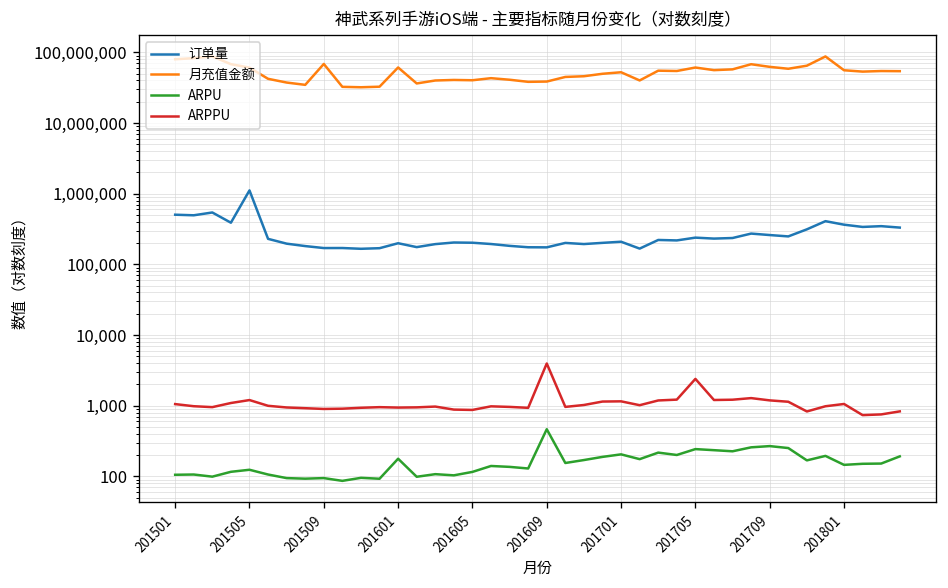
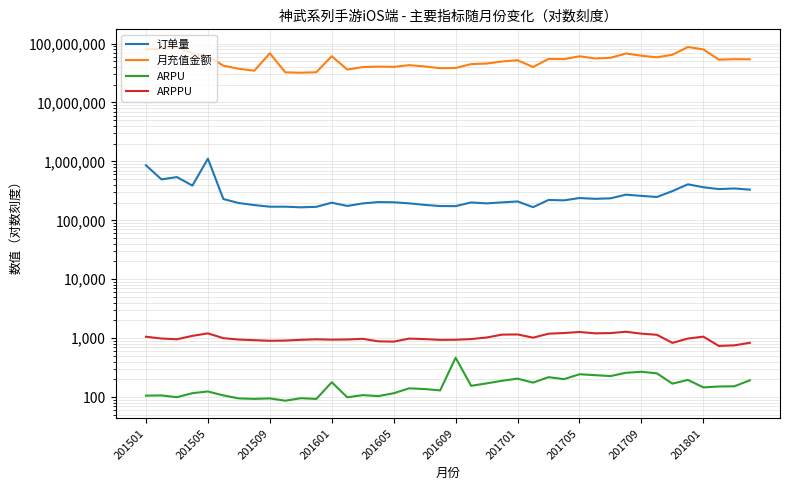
订单量, 201501: 500,000 -> 900,000
ARPPU, 201609: 4,000 -> 900
ARPPU, 201705: 2,400 -> 1,300
月充值金额, 201801: 60,000,000 -> 80,000,000
